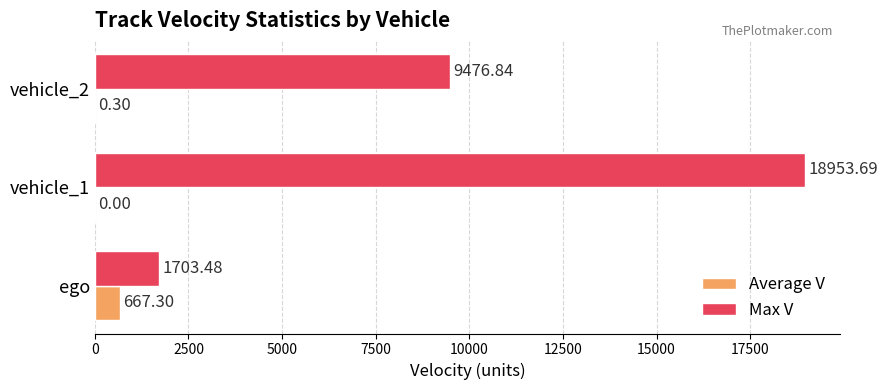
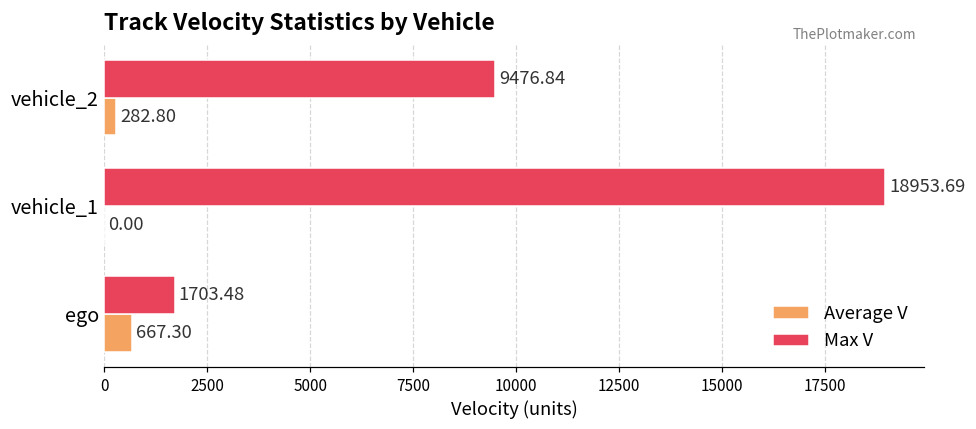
Average V, vehicle_2: 0.30 -> 282.80
